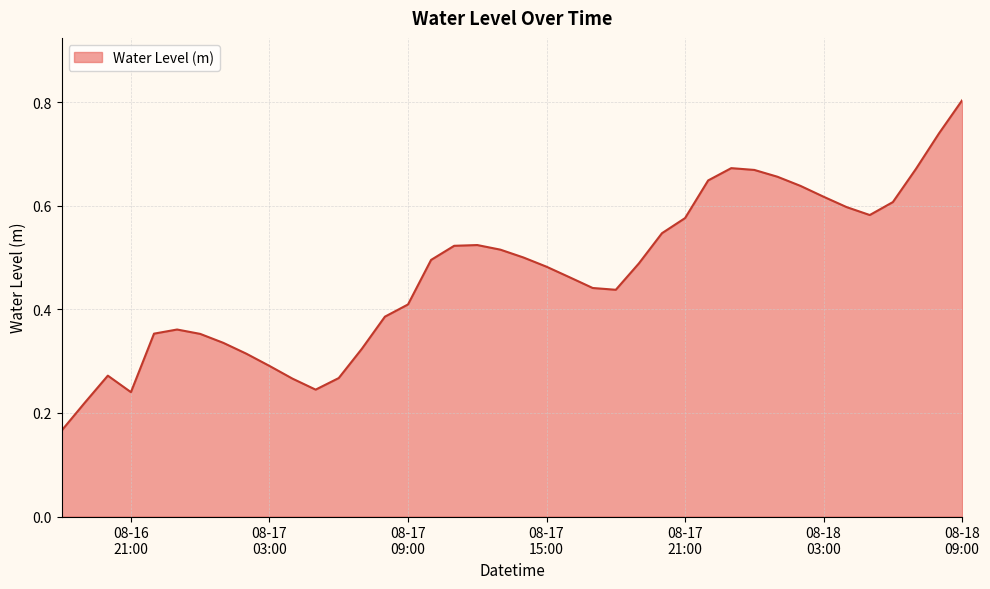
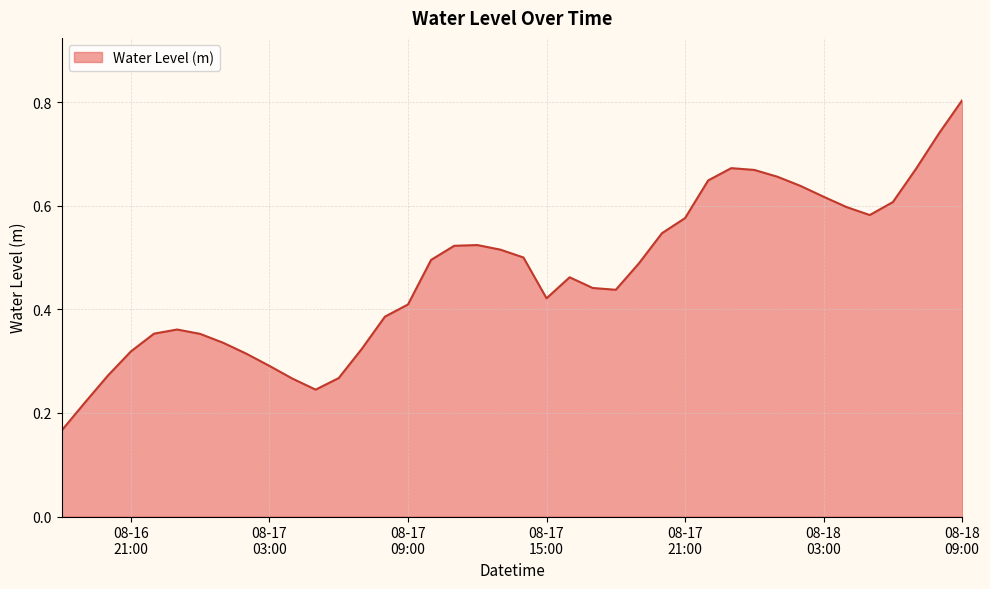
08-16 21:00: 0.24 -> 0.32
08-17 15:00: 0.48 -> 0.42
